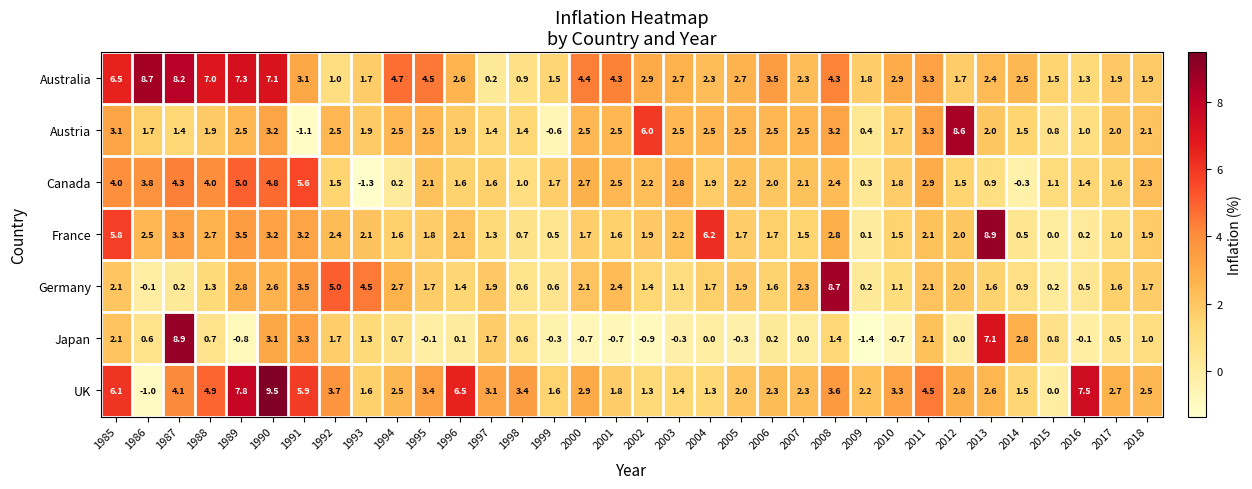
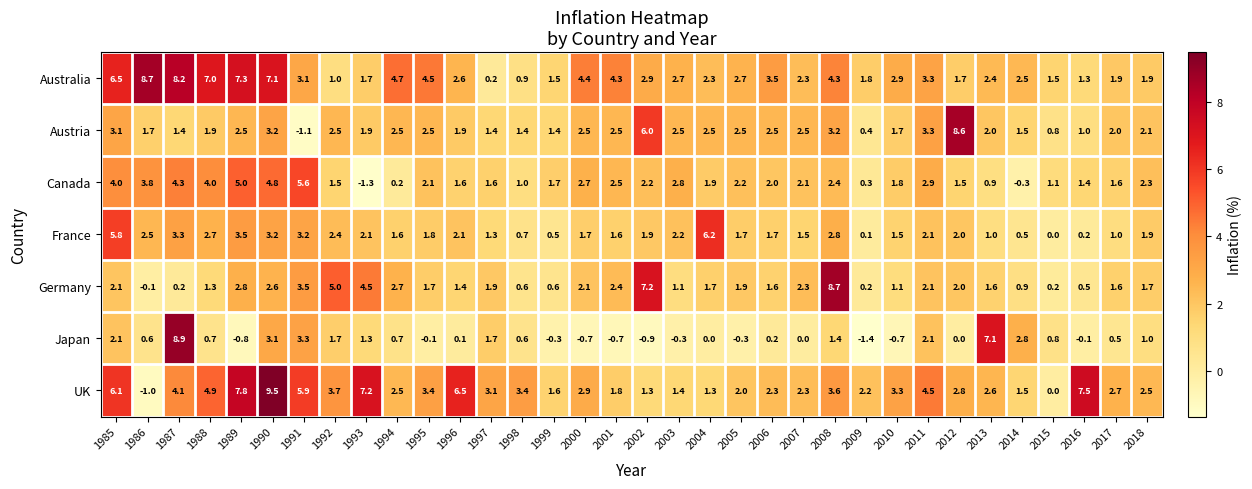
Austria, 1999: -0.6 -> 1.4
France, 2013: 8.9 -> 1.0
Germany, 2002: 1.4 -> 7.2
UK, 1993: 1.6 -> 7.2
